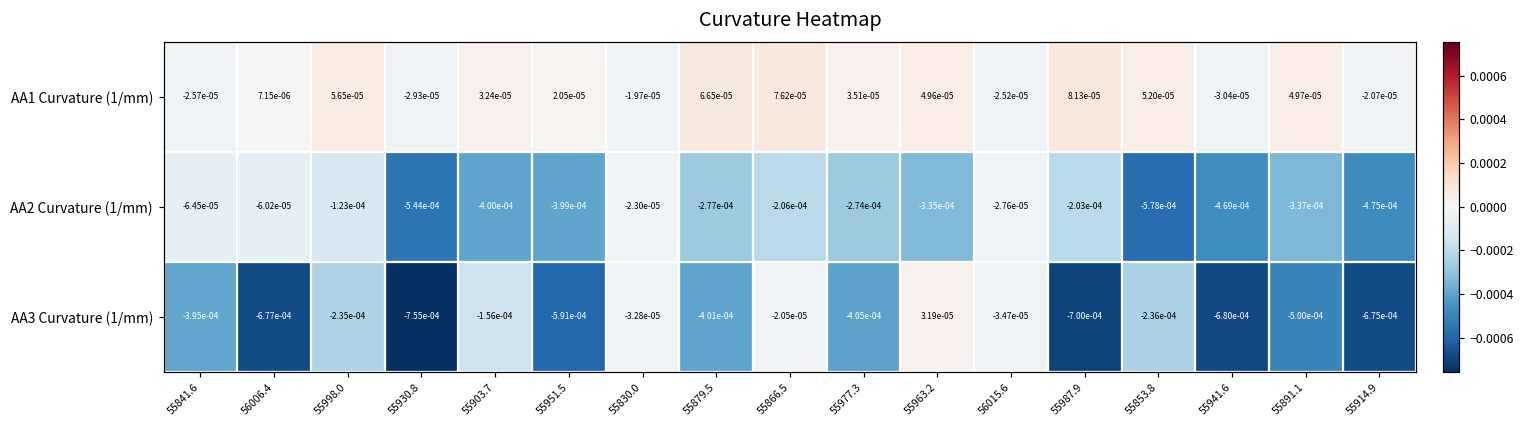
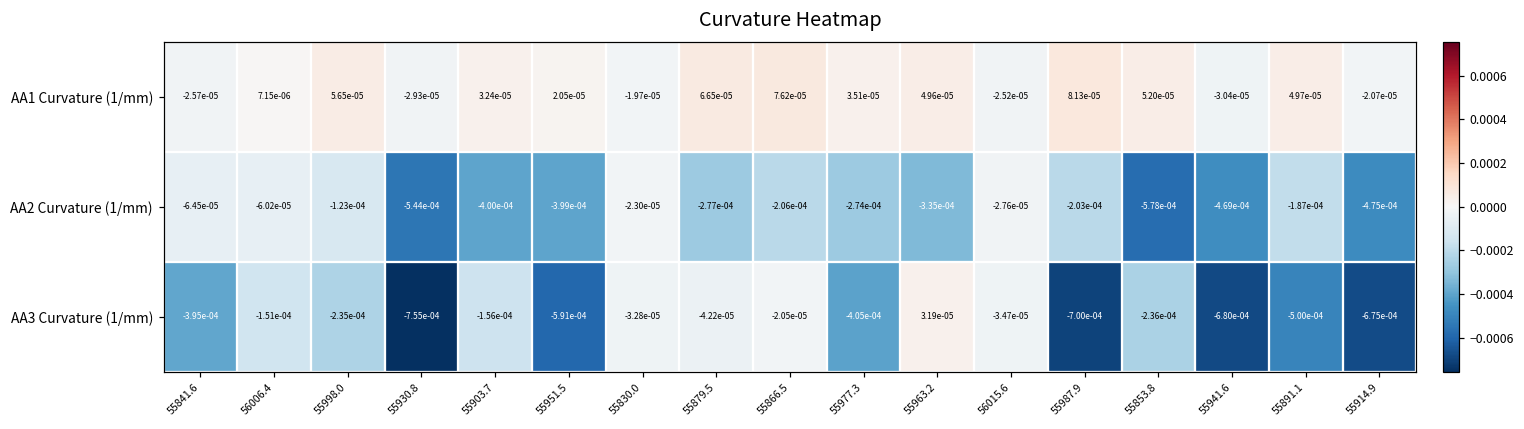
AA2 Curvature (1/mm), 55891.1: -3.37e-04 -> -1.87e-04
AA3 Curvature (1/mm), 56006.4: -6.77e-04 -> -1.51e-04
AA3 Curvature (1/mm), 55879.5: -4.01e-04 -> -4.22e-05
